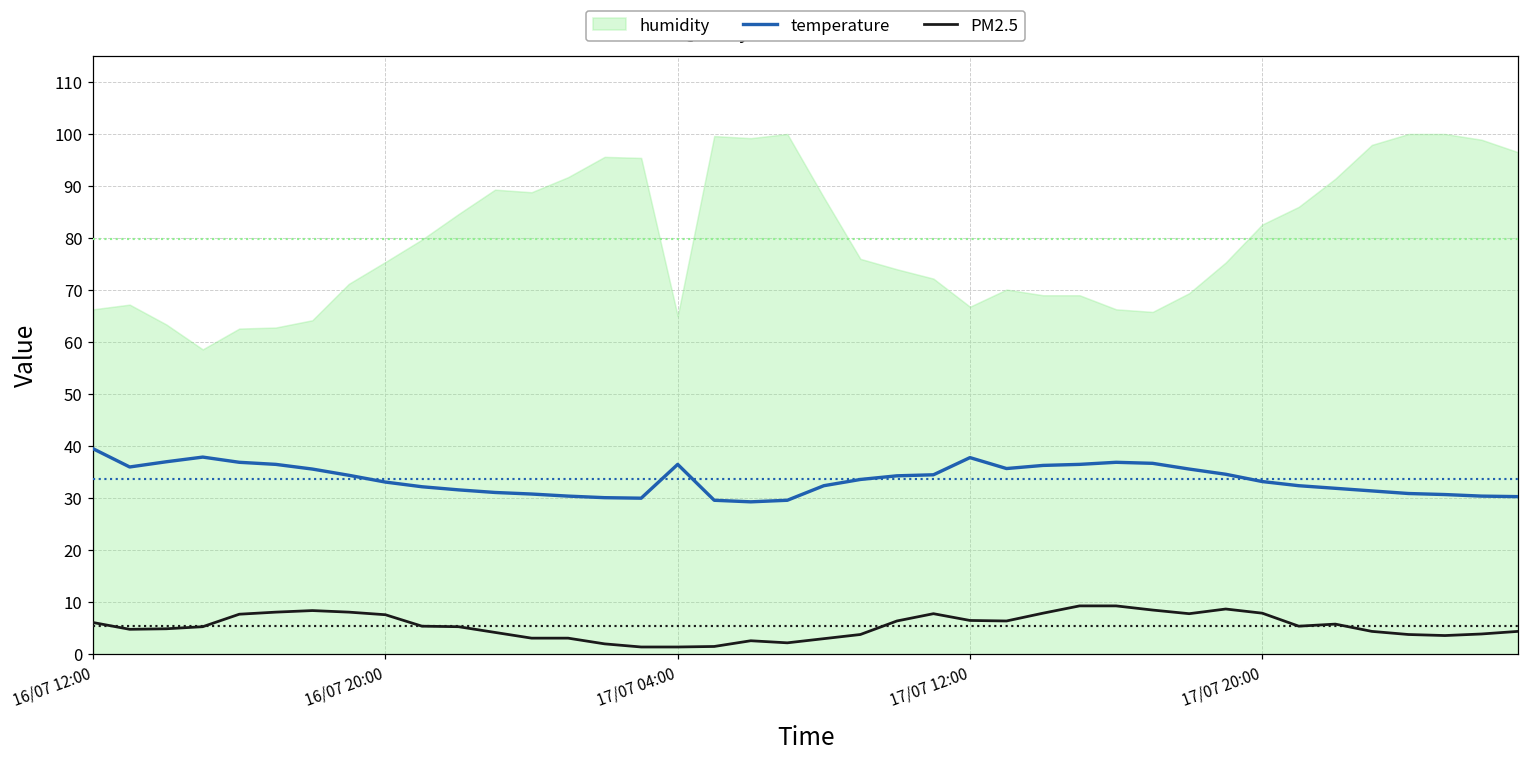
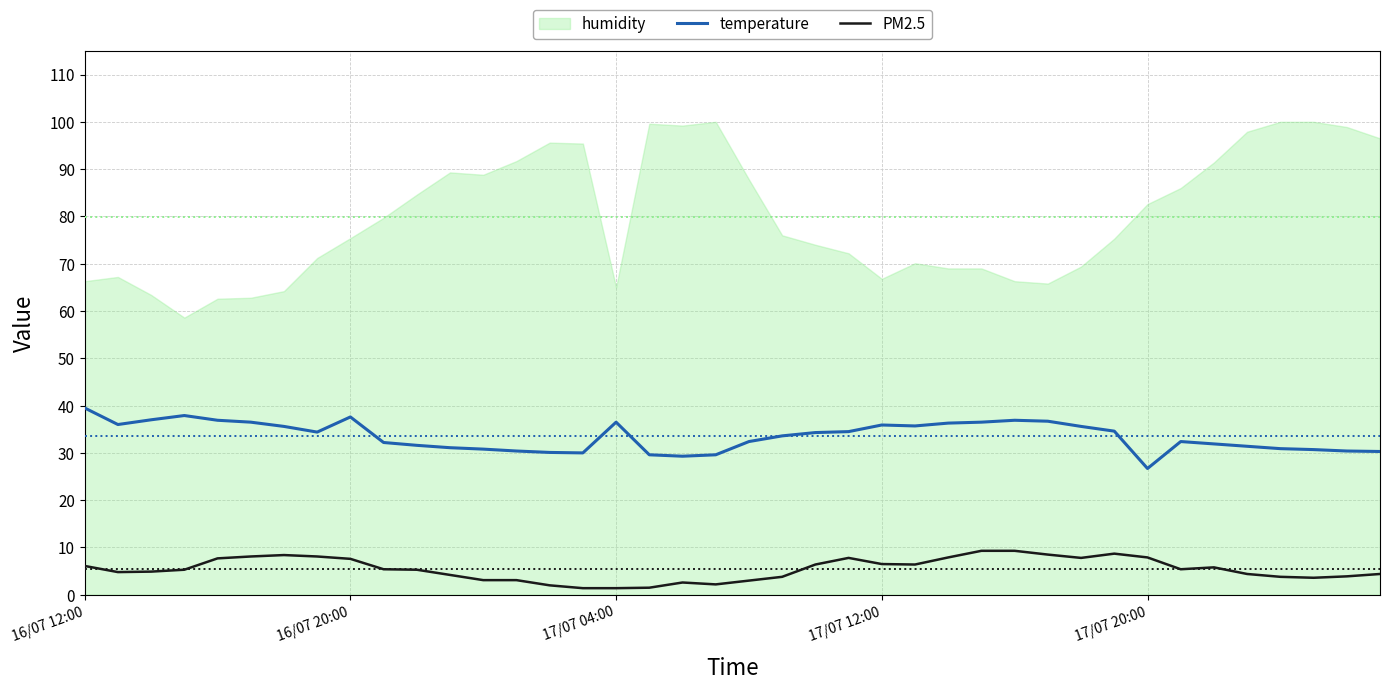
temperature, 16/07 20:00: 33 -> 38
temperature, 17/07 12:00: 38 -> 36
temperature, 17/07 20:00: 33 -> 27
